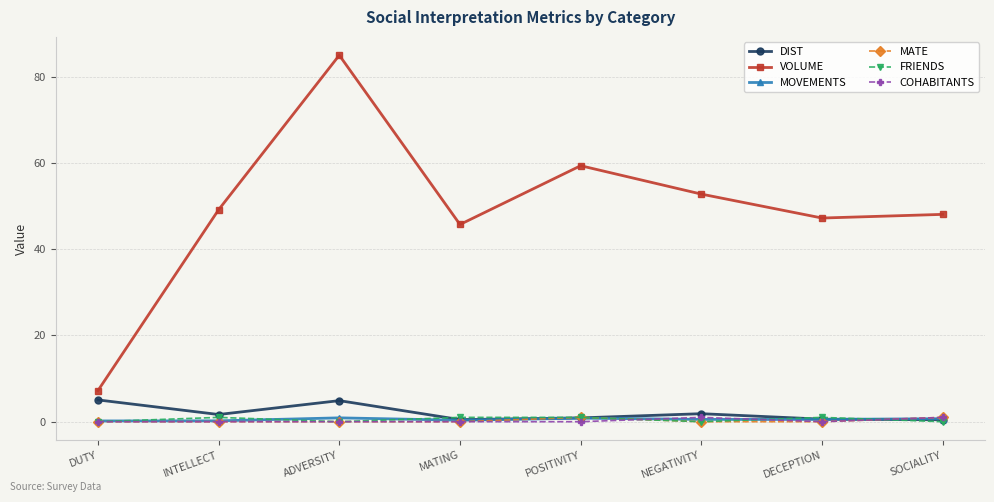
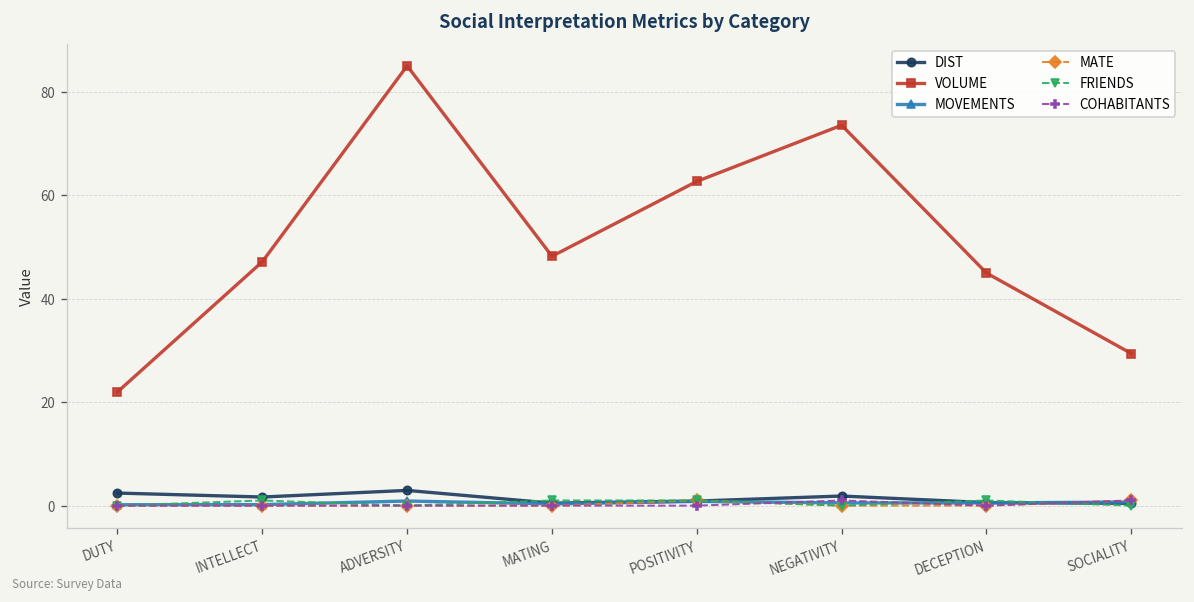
DIST, DUTY: 5 -> 2
VOLUME, DUTY: 7 -> 22
VOLUME, INTELLECT: 49 -> 47
DIST, ADVERSITY: 5 -> 3
VOLUME, MATING: 46 -> 48
VOLUME, POSITIVITY: 59 -> 63
VOLUME, NEGATIVITY: 53 -> 74
VOLUME, DECEPTION: 47 -> 45
VOLUME, SOCIALITY: 48 -> 29
